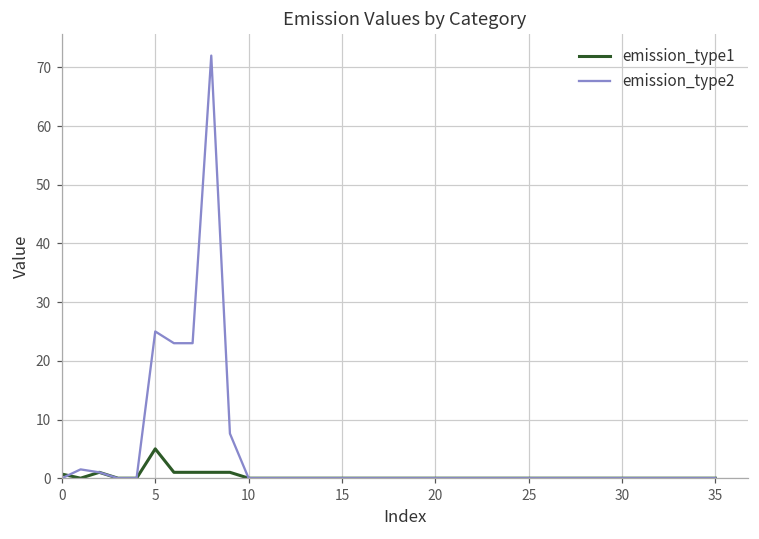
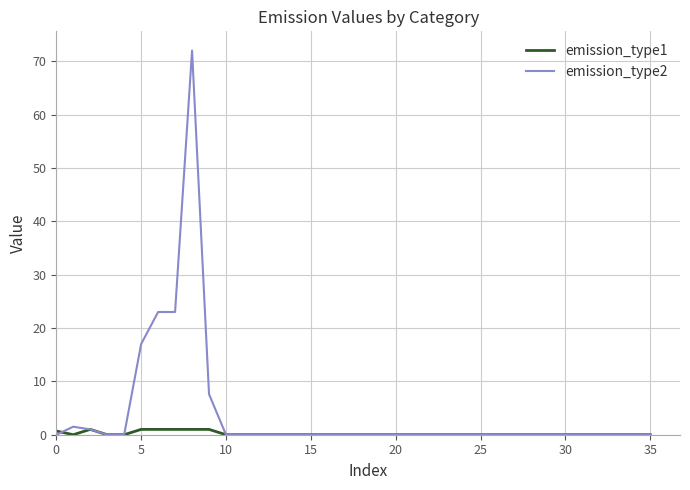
emission_type1, 5: 5 -> 1
emission_type2, 5: 25 -> 17
